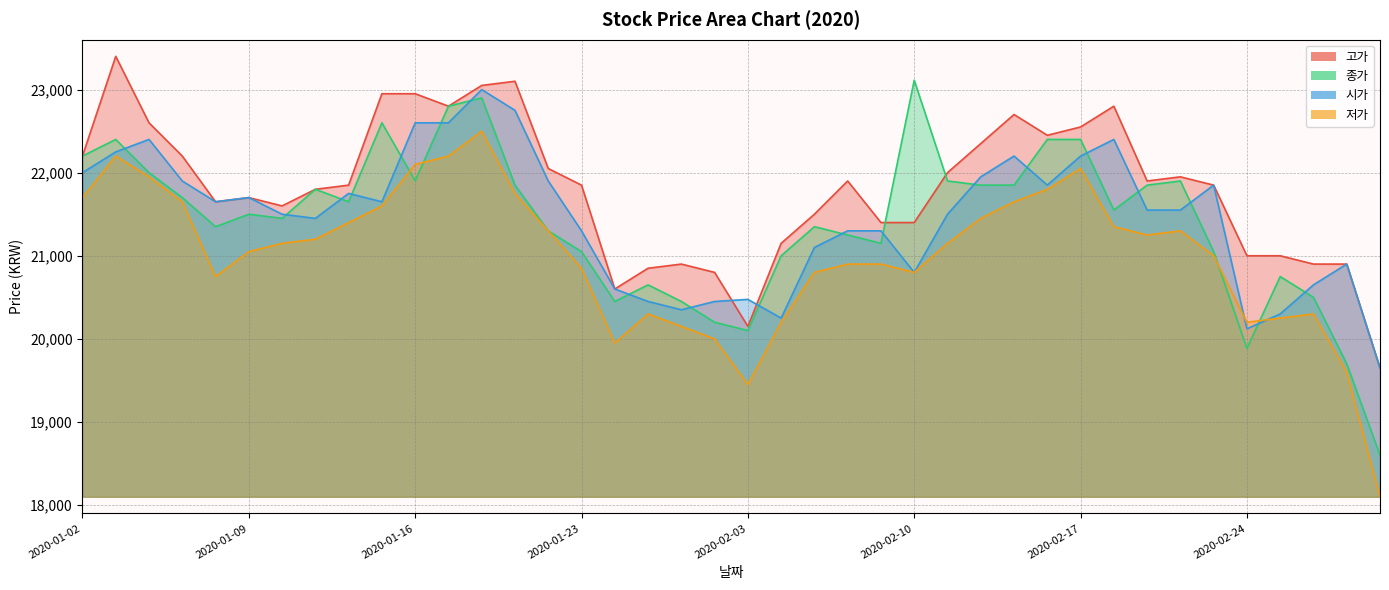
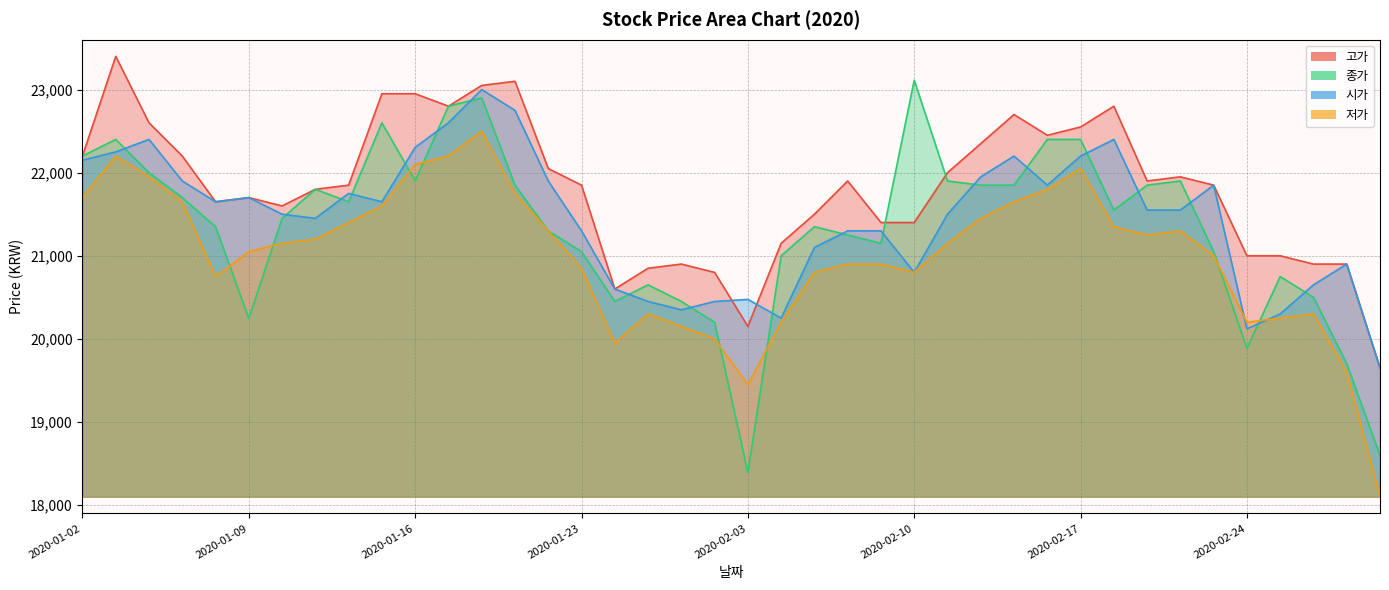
시가, 2020-01-02: 22,000 -> 22,200
종가, 2020-01-09: 21,500 -> 20,200
시가, 2020-01-16: 22,600 -> 22,300
종가, 2020-02-03: 20,100 -> 18,400
